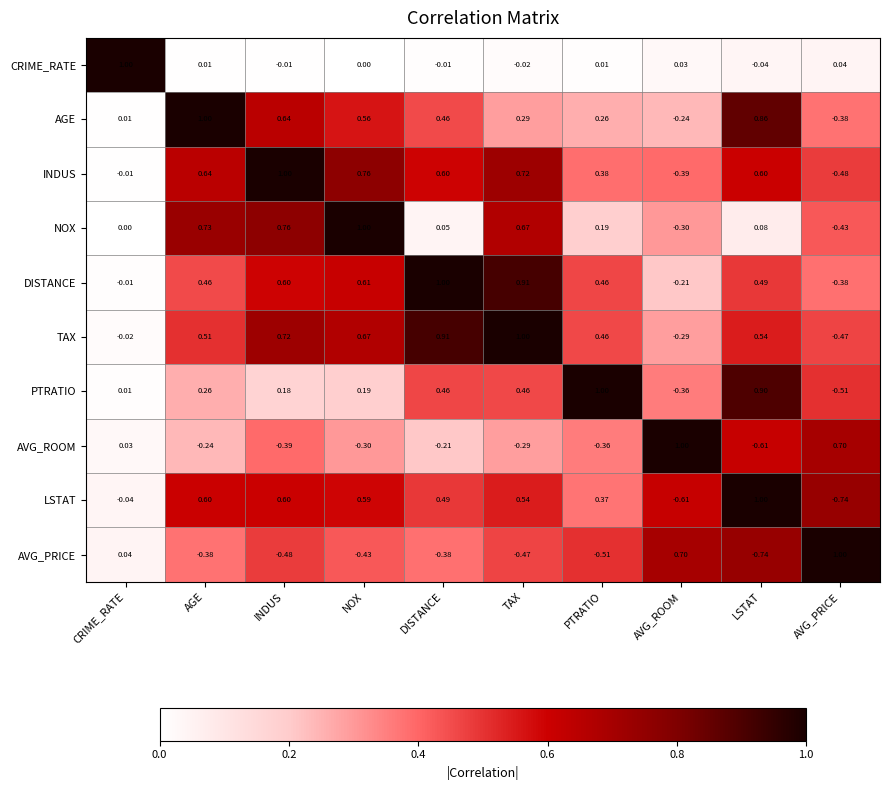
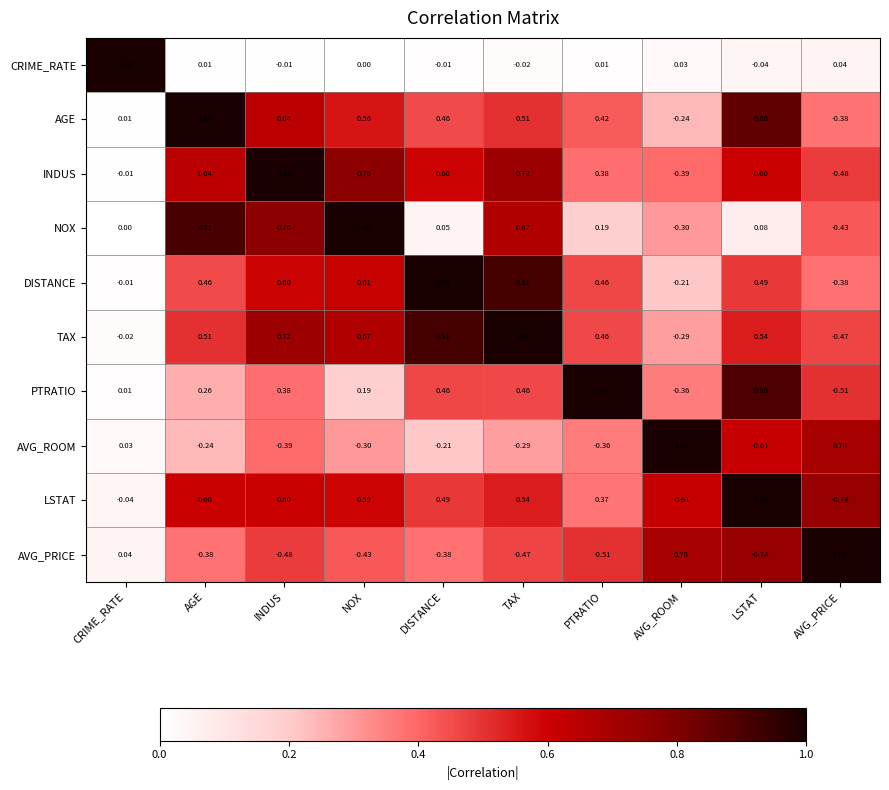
AGE, TAX: 0.29 -> 0.51
AGE, PTRATIO: 0.26 -> 0.42
NOX, AGE: 0.73 -> 0.91
PTRATIO, INDUS: 0.18 -> 0.38
